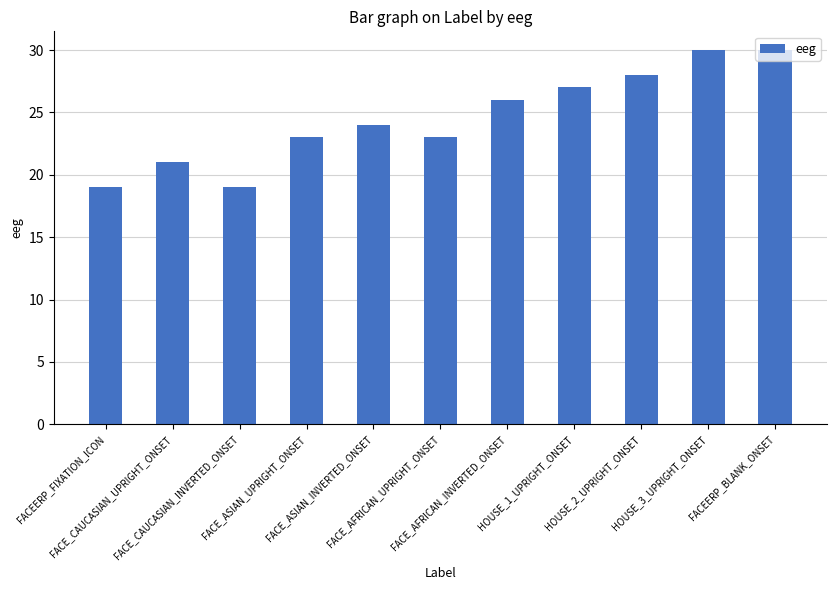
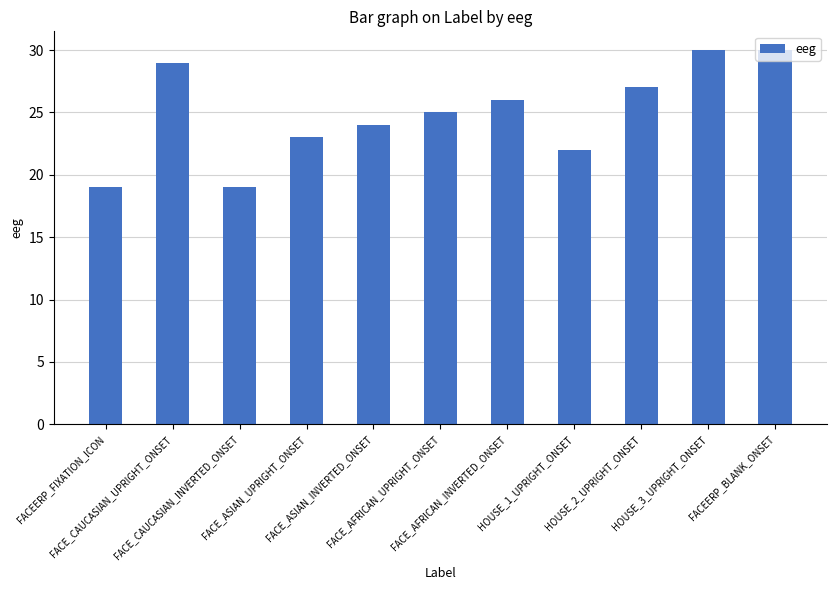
FACE_CAUCASIAN_UPRIGHT_ONSET: 21 -> 29
FACE_AFRICAN_UPRIGHT_ONSET: 23 -> 25
HOUSE_1_UPRIGHT_ONSET: 27 -> 22
HOUSE_2_UPRIGHT_ONSET: 28 -> 27
